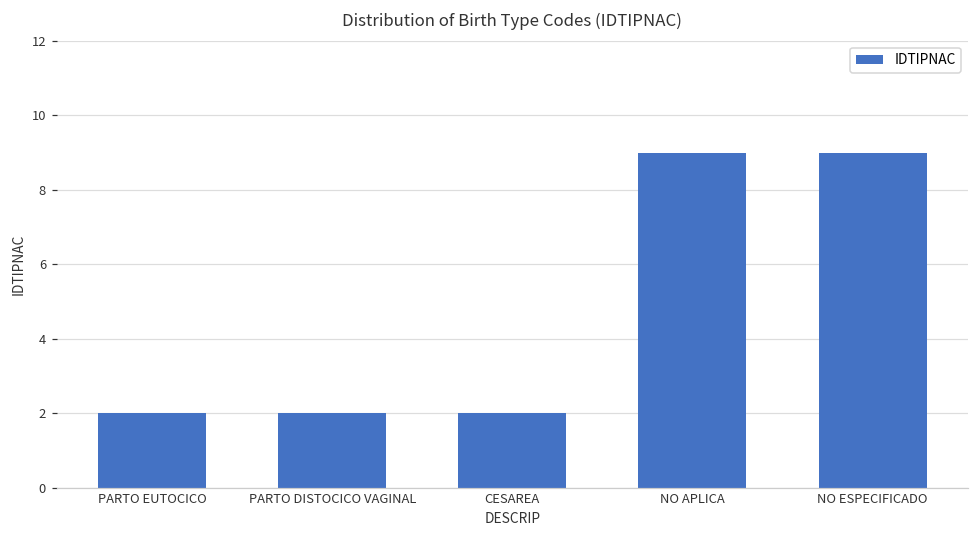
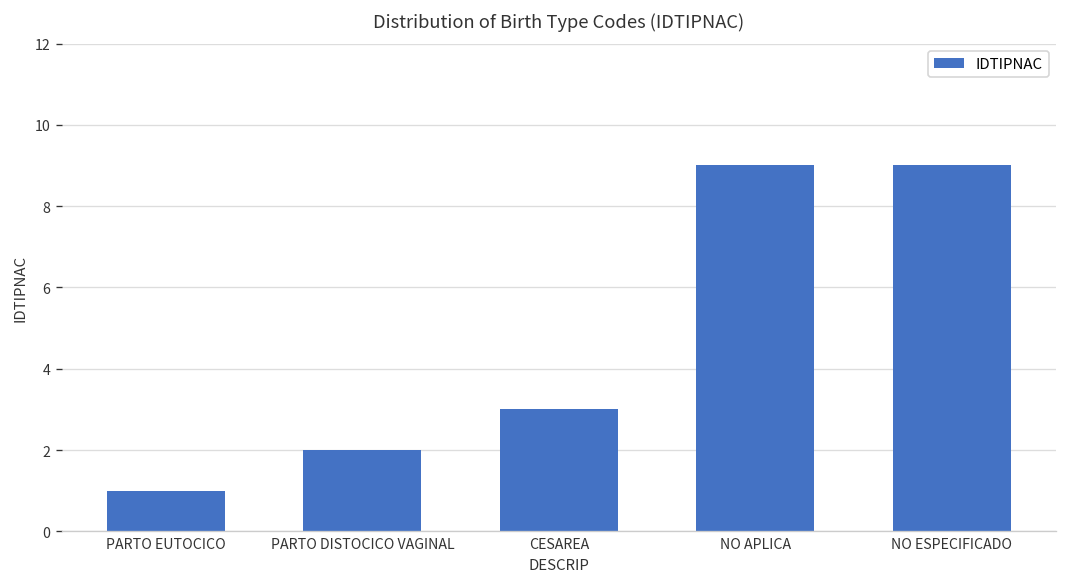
PARTO EUTOCICO: 2 -> 1
CESAREA: 2 -> 3
